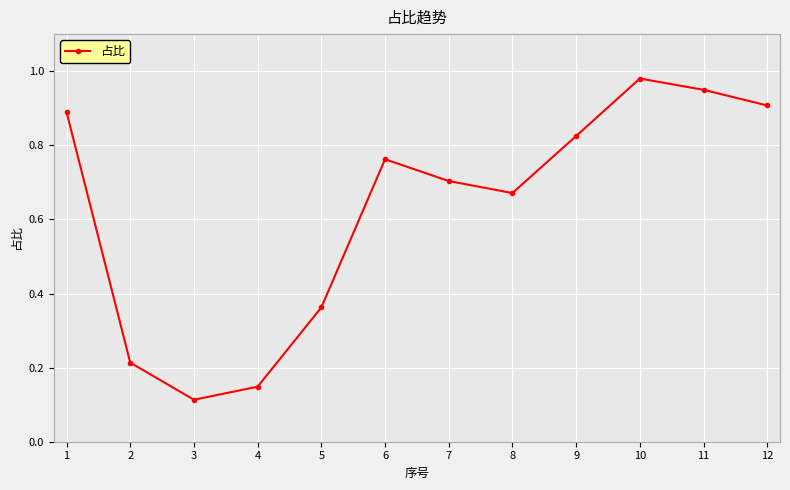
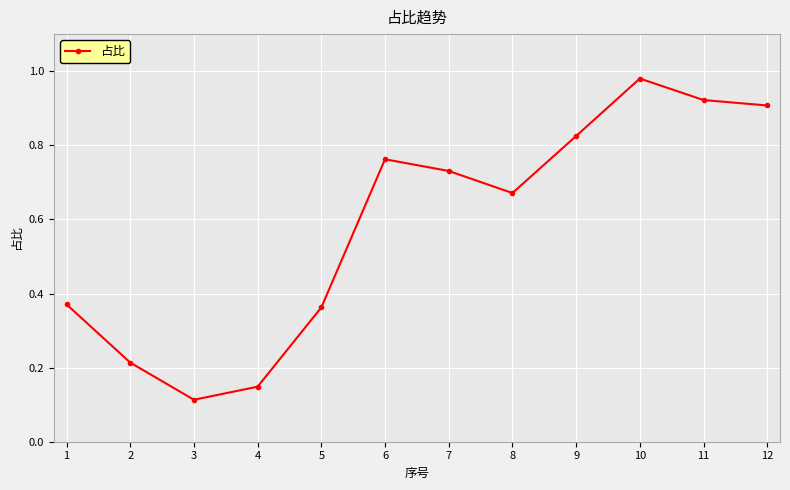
1: 0.89 -> 0.37
7: 0.70 -> 0.73
11: 0.95 -> 0.92
